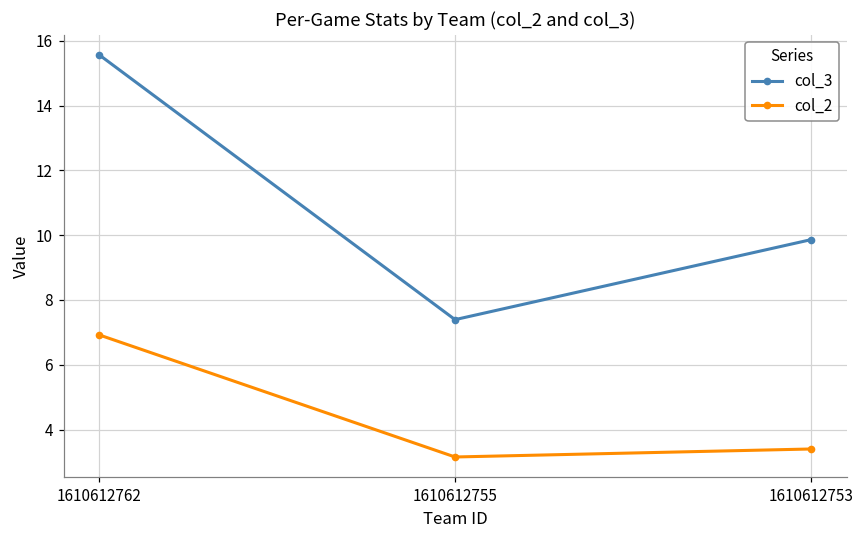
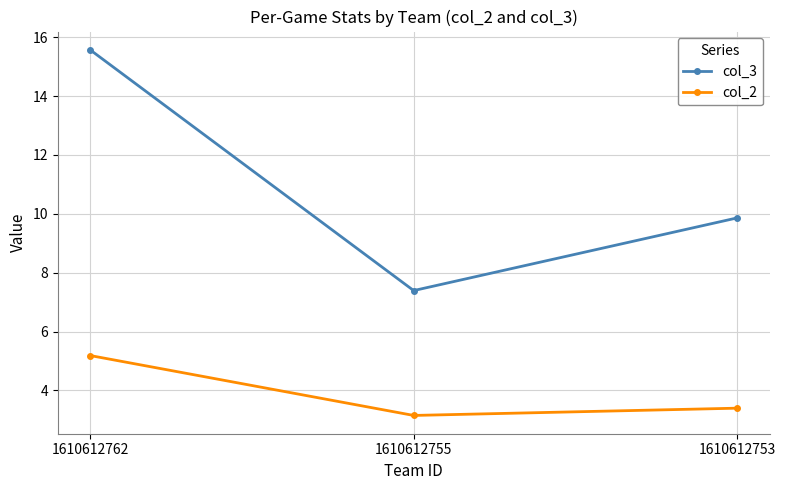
col_2, 1610612762: 6.9 -> 5.2
